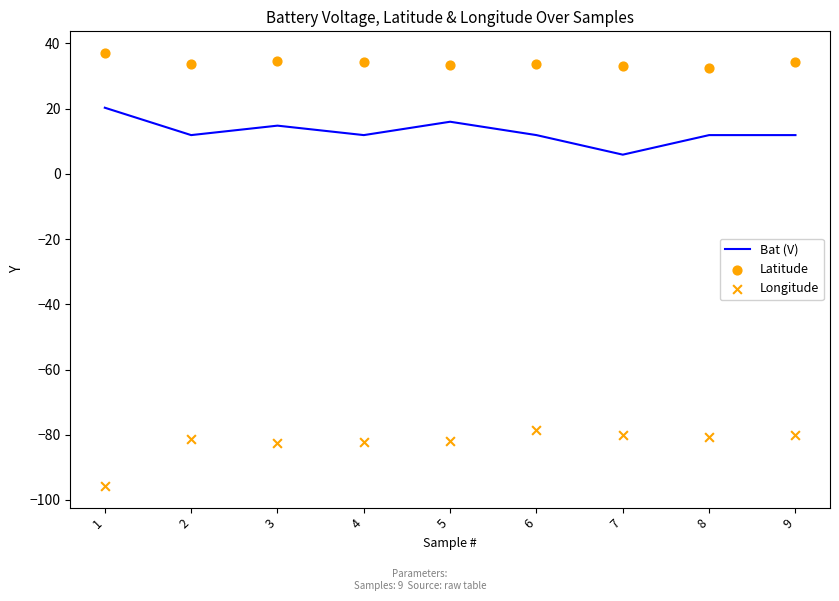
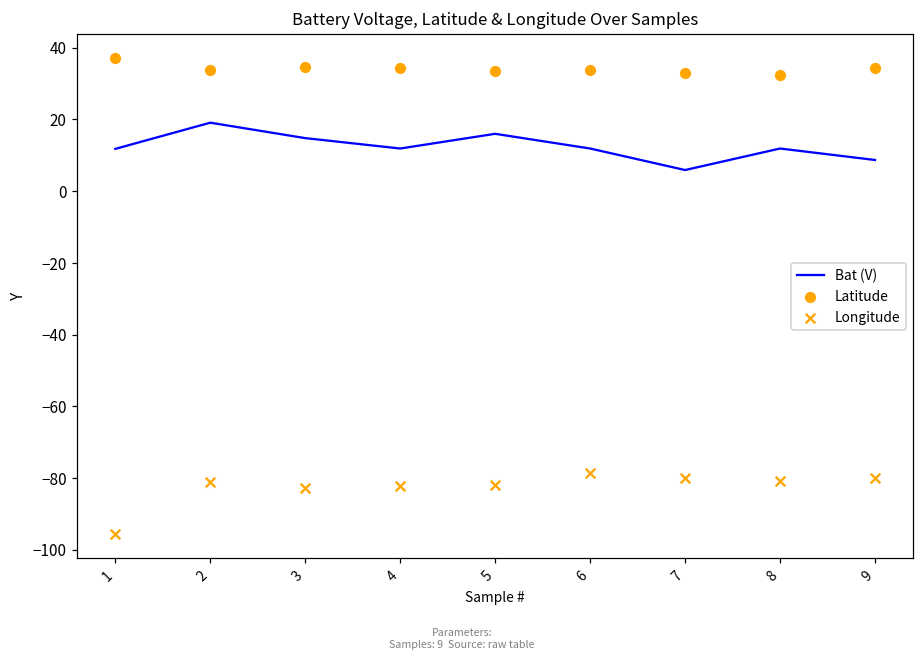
Bat (V), 1: 20 -> 12
Bat (V), 2: 12 -> 19
Bat (V), 9: 12 -> 9
